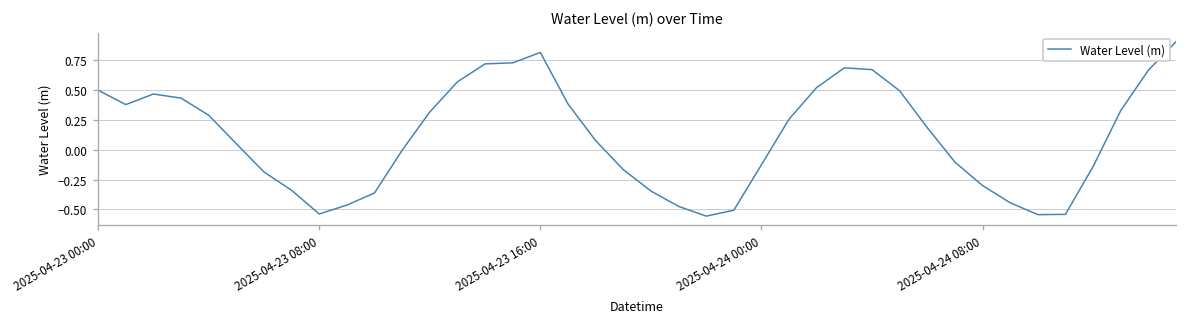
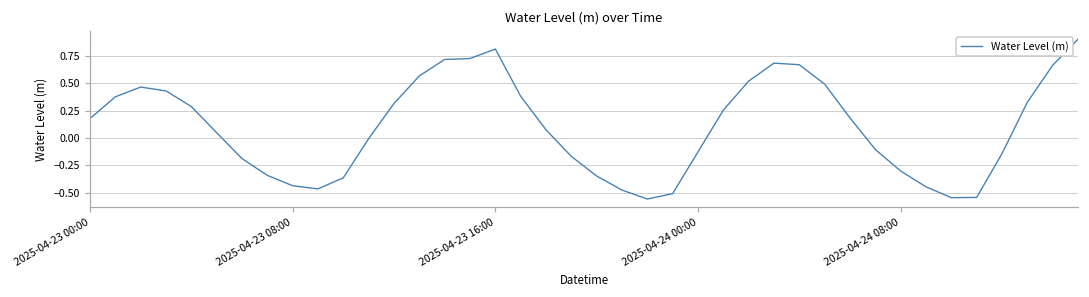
2025-04-23 00:00: 0.5 -> 0.2
2025-04-23 08:00: -0.5 -> -0.4
